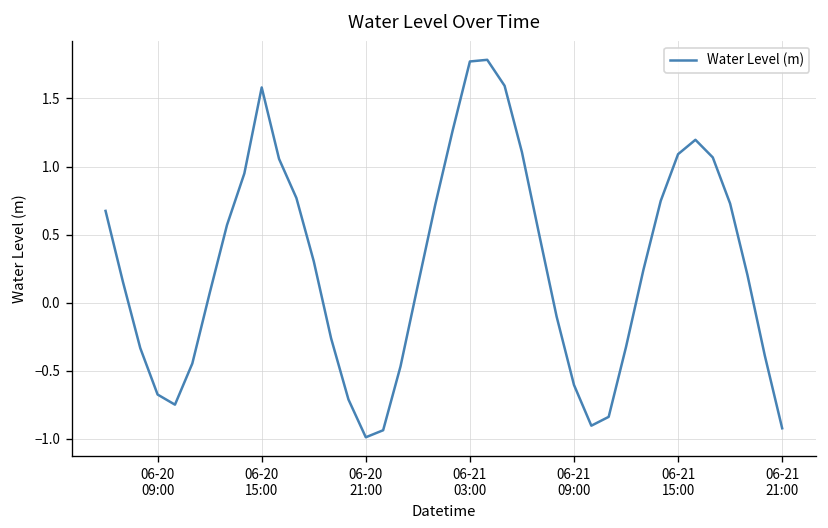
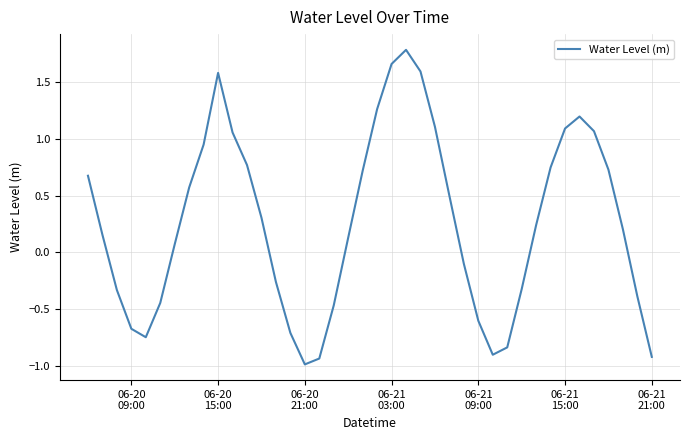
06-21 03:00: 1.77 -> 1.66
